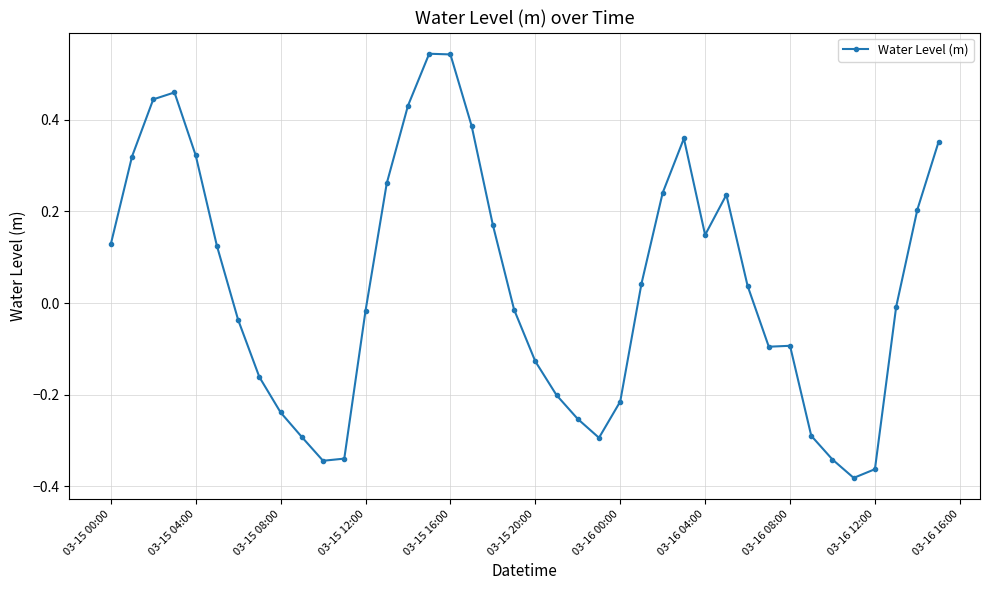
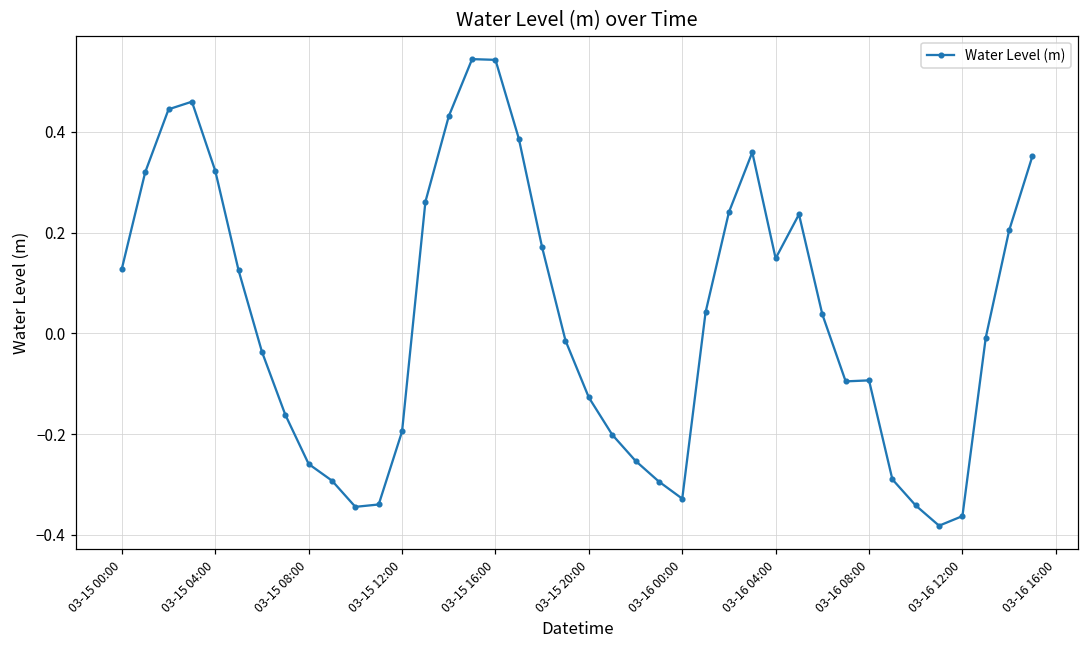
03-15 08:00: -0.24 -> -0.26
03-15 12:00: -0.02 -> -0.19
03-16 00:00: -0.22 -> -0.33
